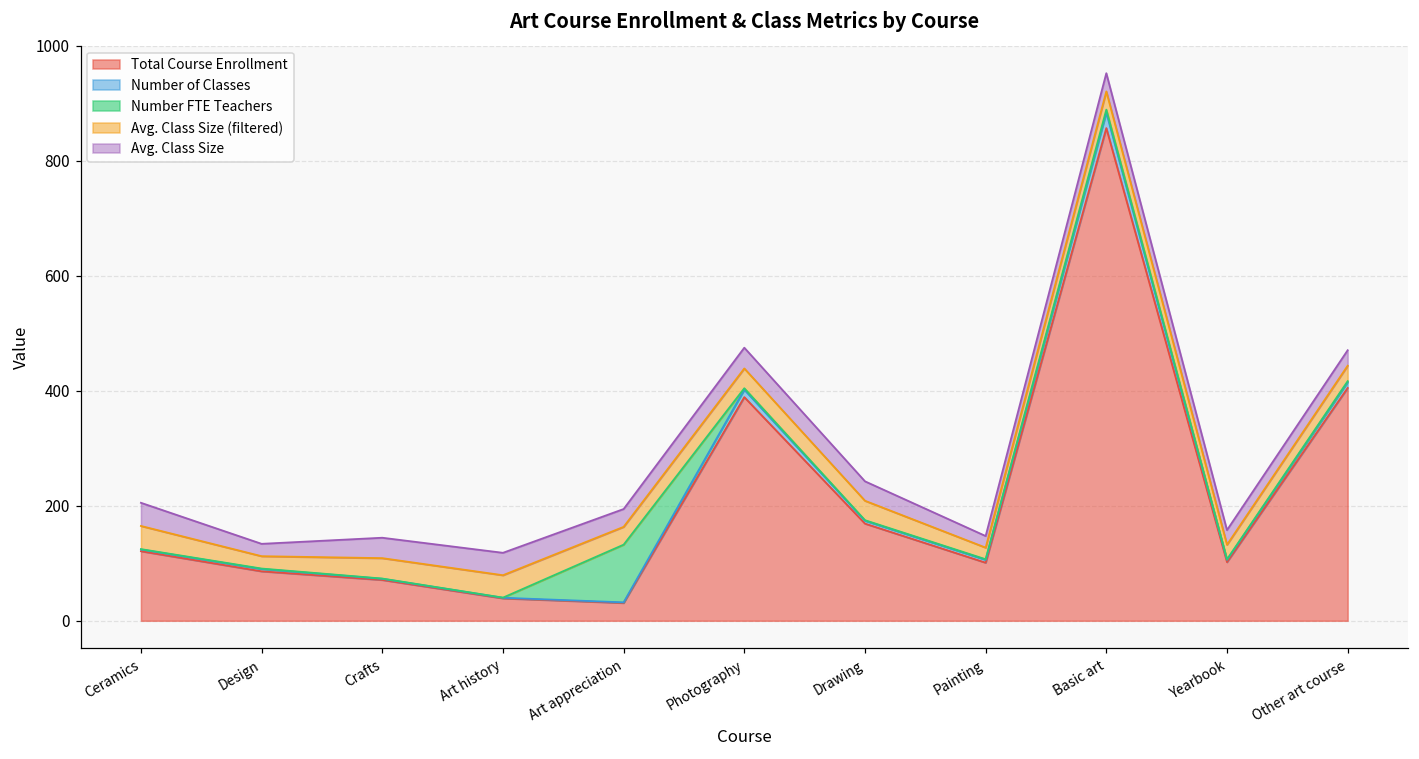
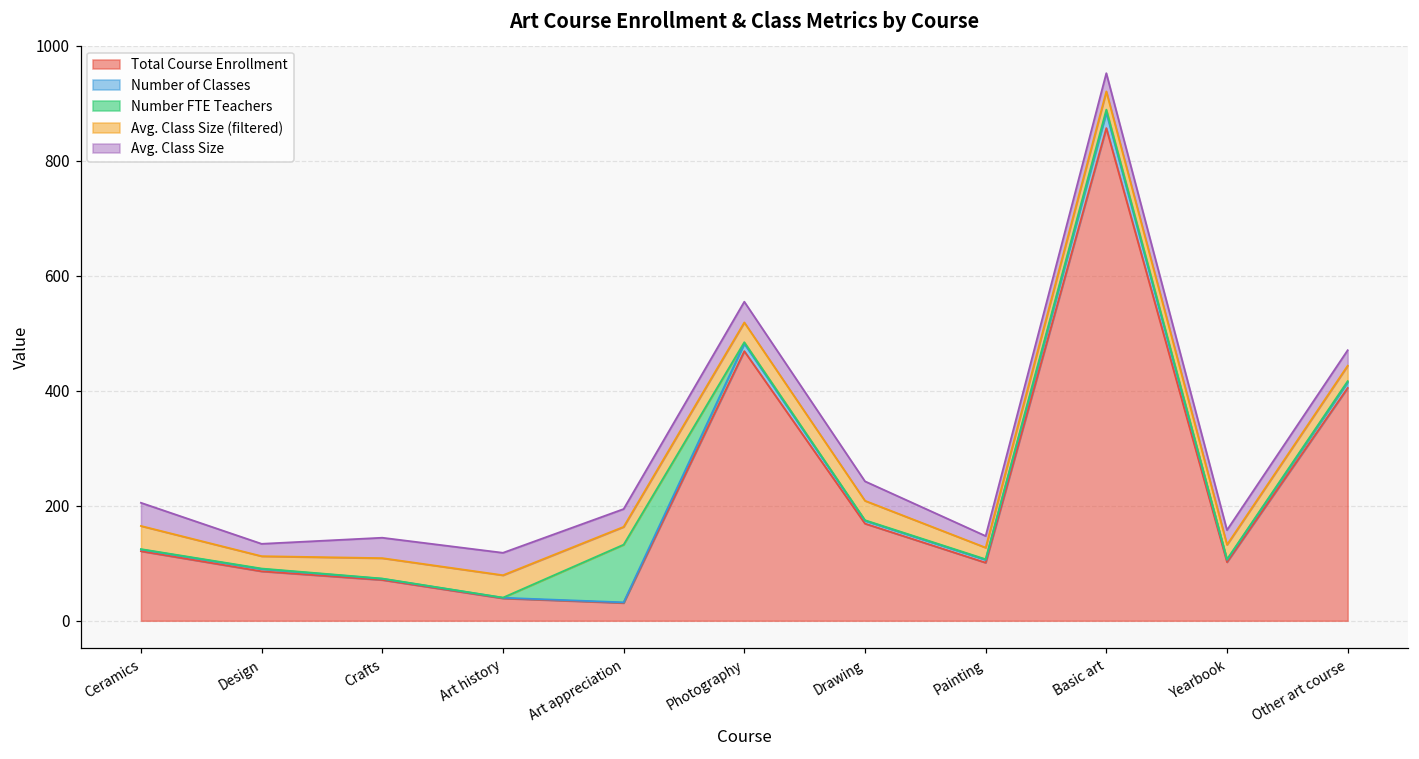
Total Course Enrollment, Photography: 390 -> 470
